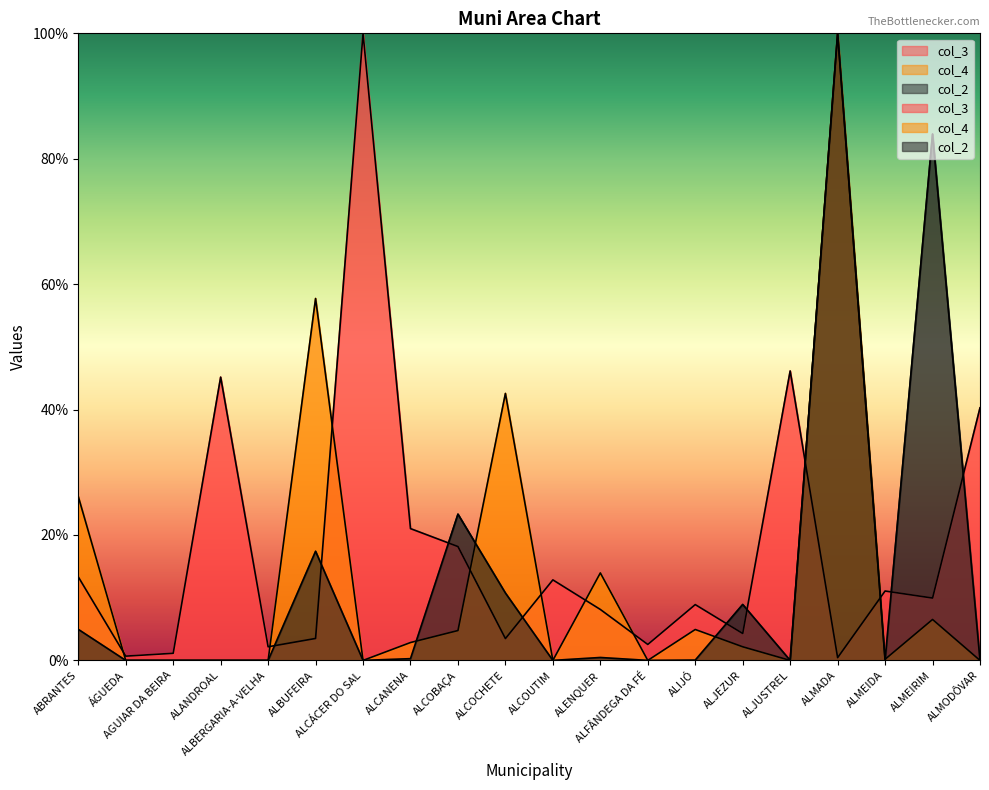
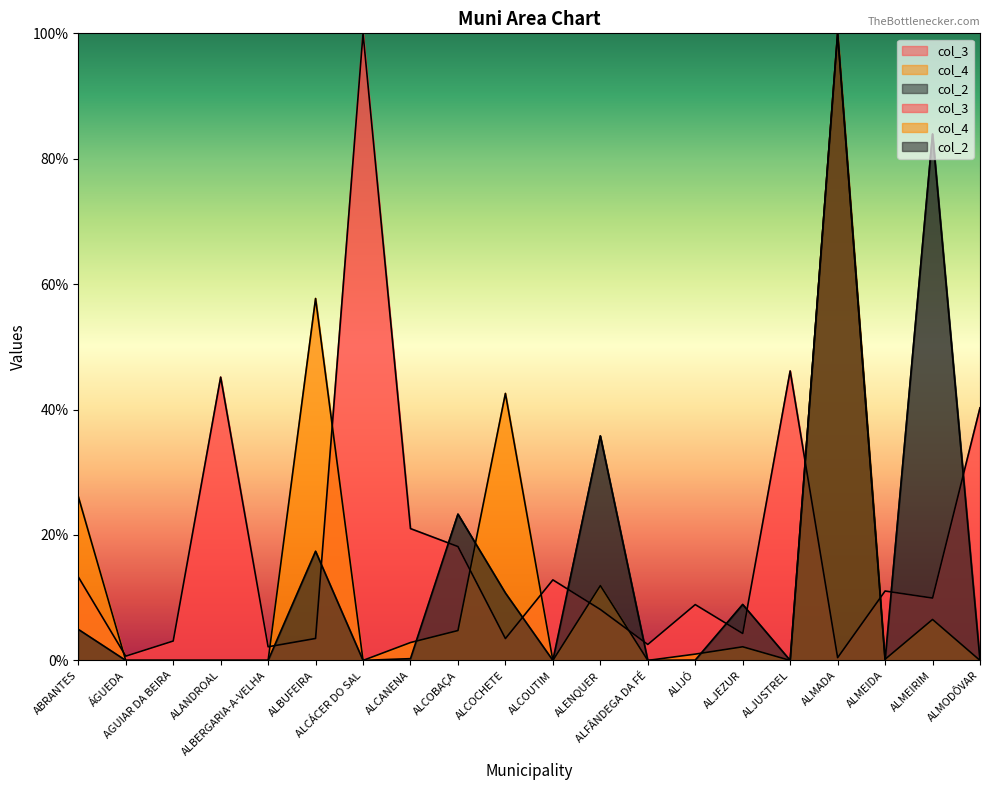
col_3, AGUIAR DA BEIRA: 1% -> 3%
col_4, ALENQUER: 14% -> 12%
col_2, ALENQUER: 0% -> 36%
col_4, ALIJÓ: 5% -> 1%
